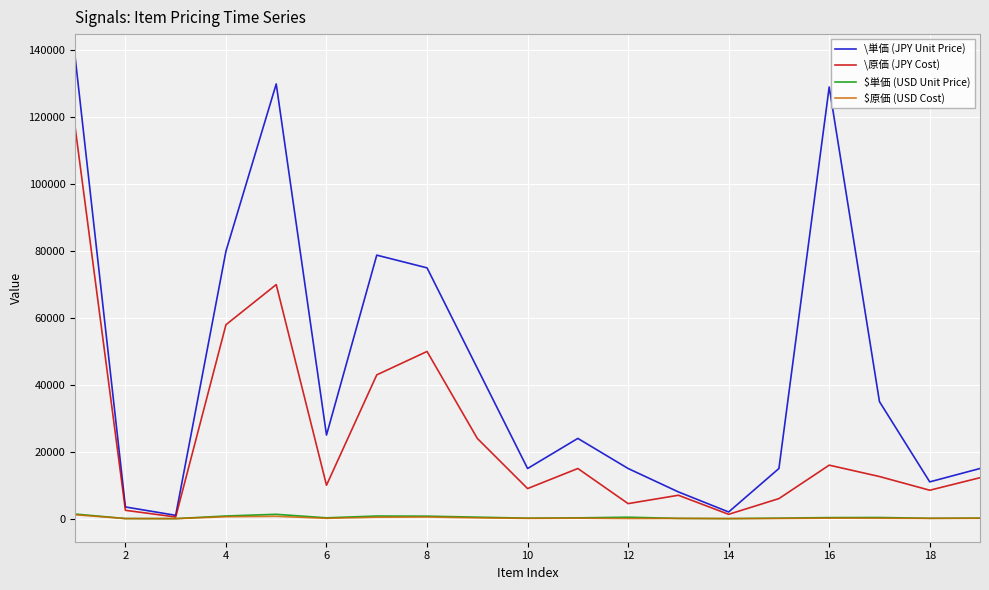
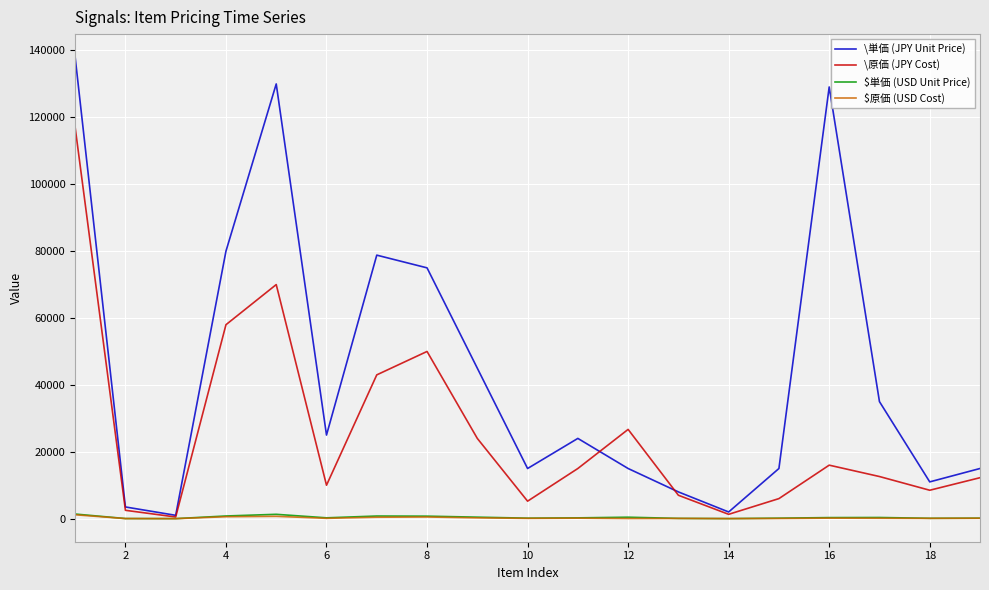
\原価 (JPY Cost), 10: 9000 -> 5000
\原価 (JPY Cost), 12: 5000 -> 27000
